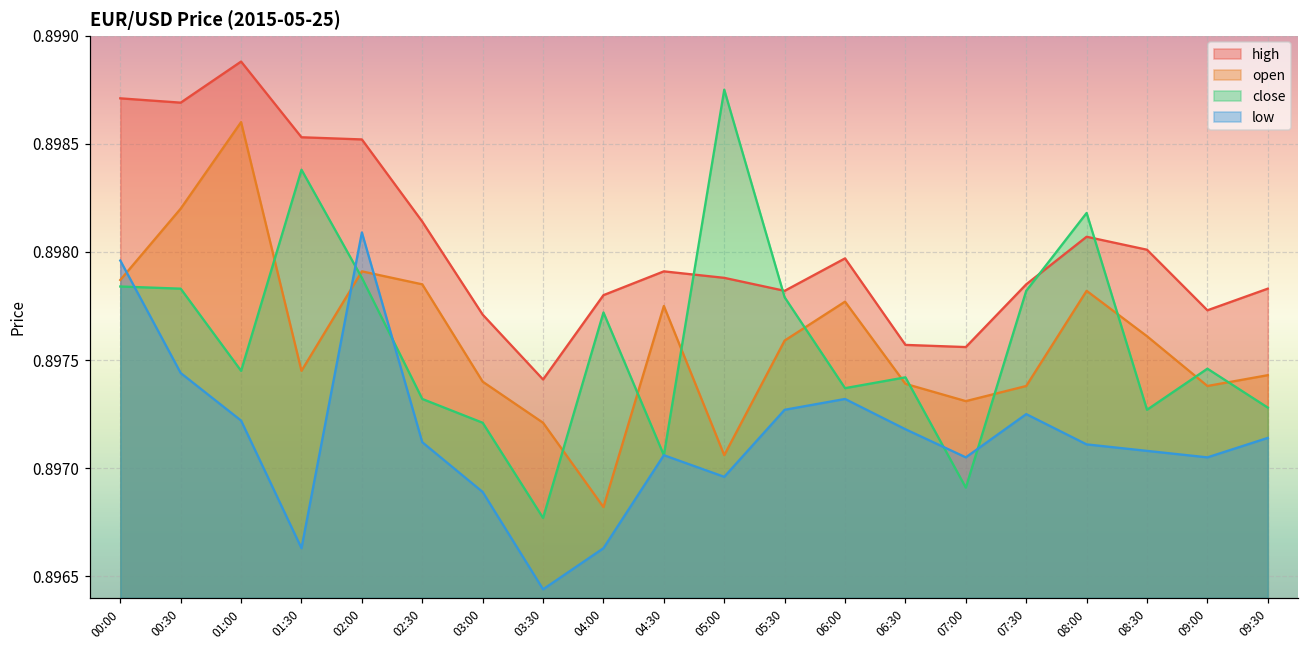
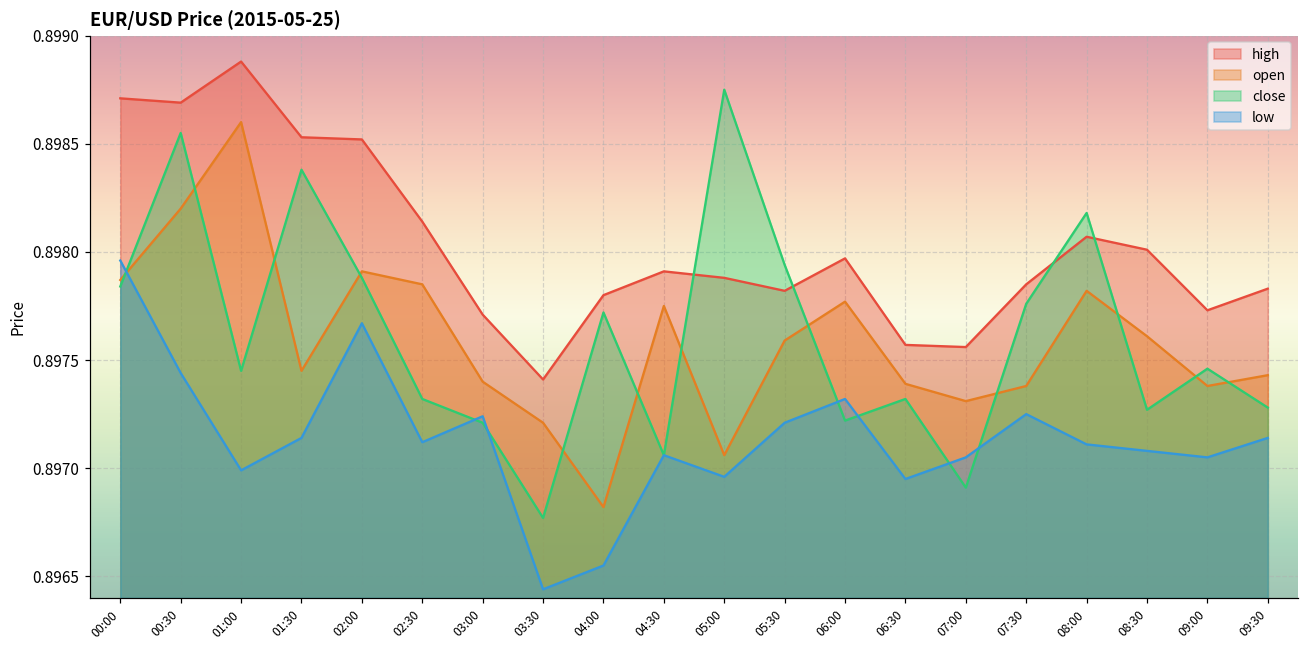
close, 00:30: 0.89783 -> 0.89855
low, 01:00: 0.89722 -> 0.89699
low, 01:30: 0.89663 -> 0.89714
low, 02:00: 0.89809 -> 0.89767
low, 03:00: 0.89689 -> 0.89724
low, 04:00: 0.89663 -> 0.89655
close, 05:30: 0.89779 -> 0.89794
low, 05:30: 0.89727 -> 0.89721
close, 06:00: 0.89737 -> 0.89722
close, 06:30: 0.89742 -> 0.89732
low, 06:30: 0.89718 -> 0.89695
close, 07:30: 0.89782 -> 0.89776
